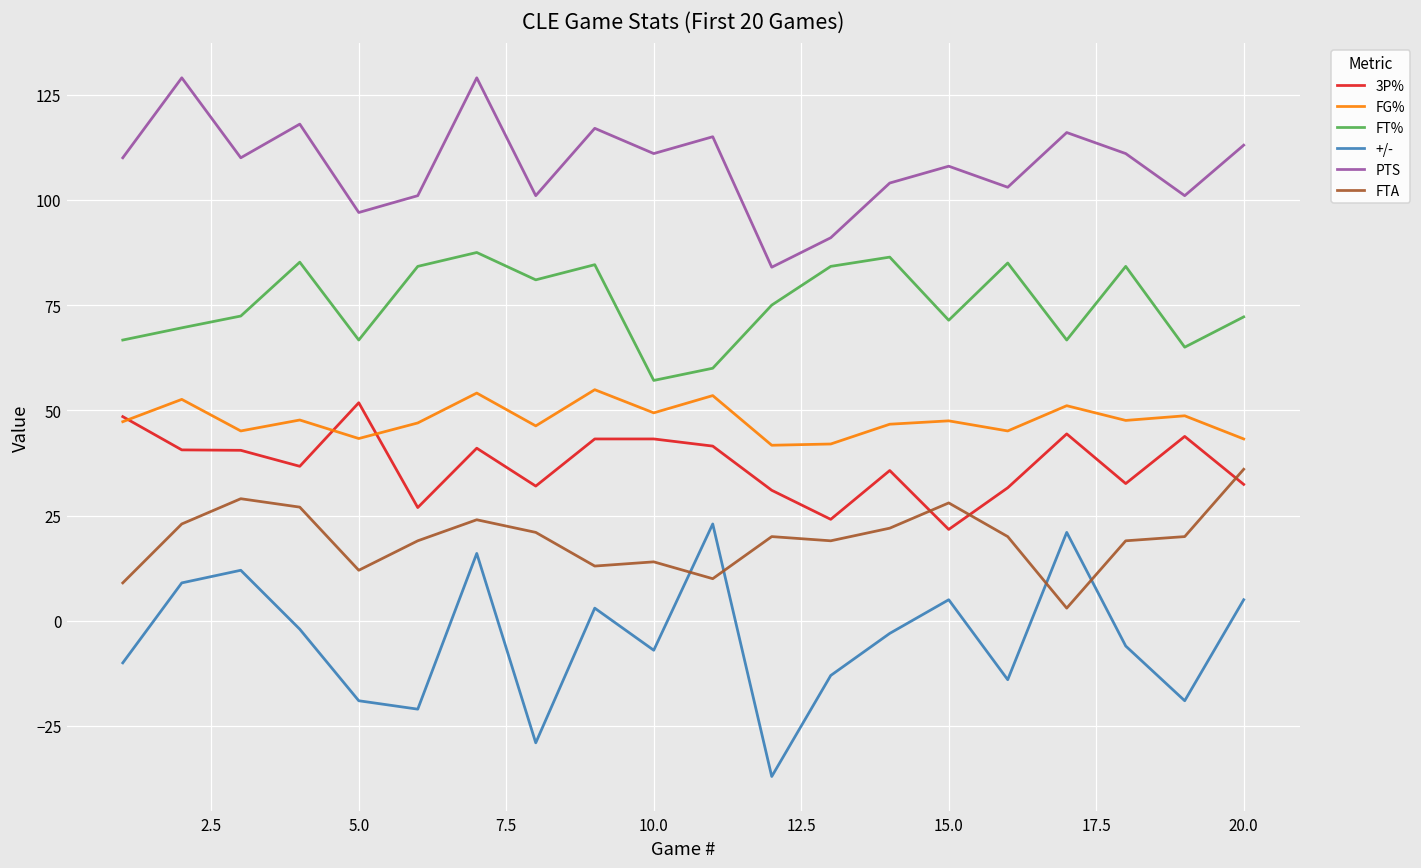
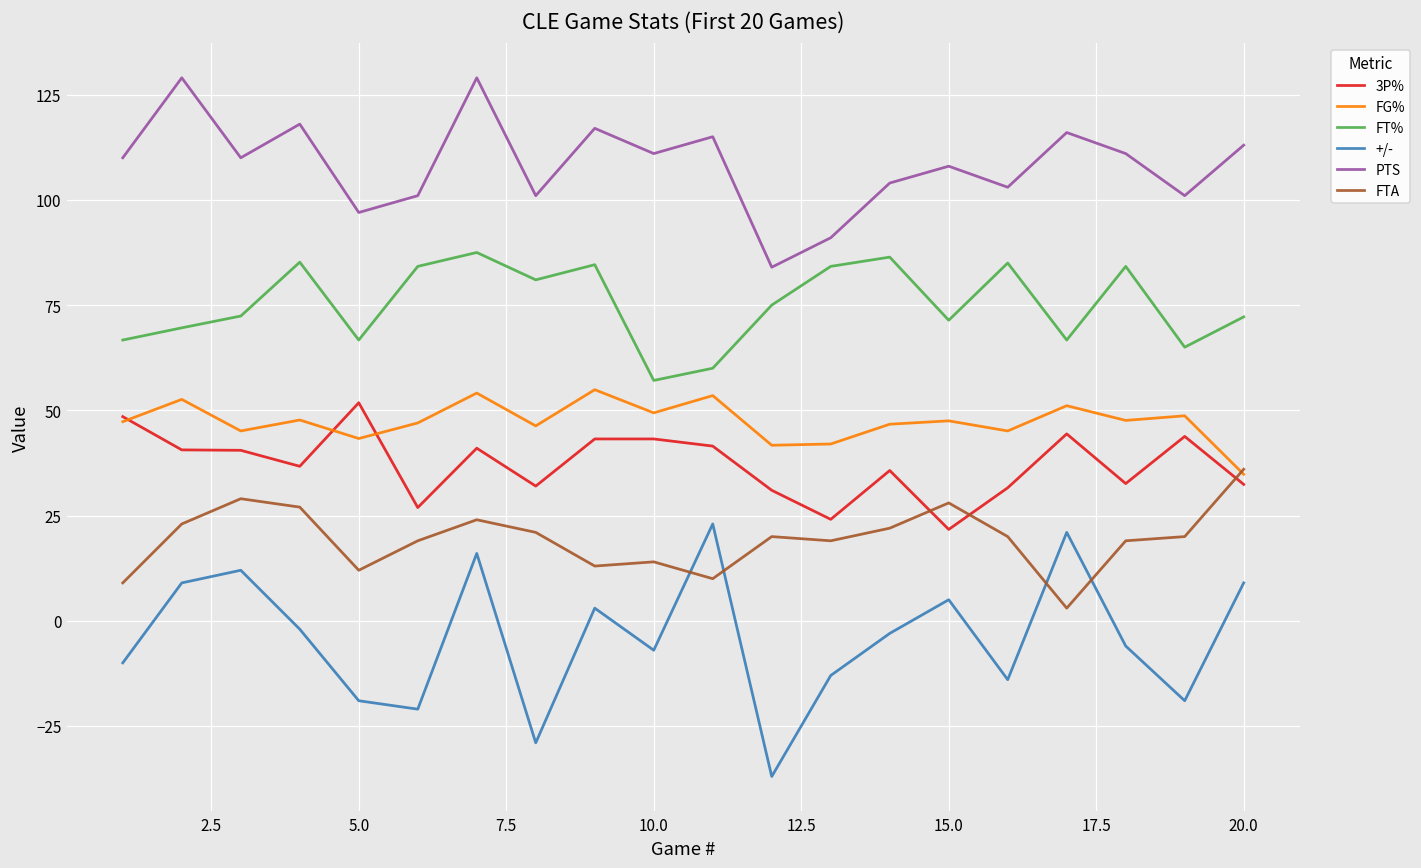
FG%, 20.0: 43 -> 35
+/-, 20.0: 5 -> 9
